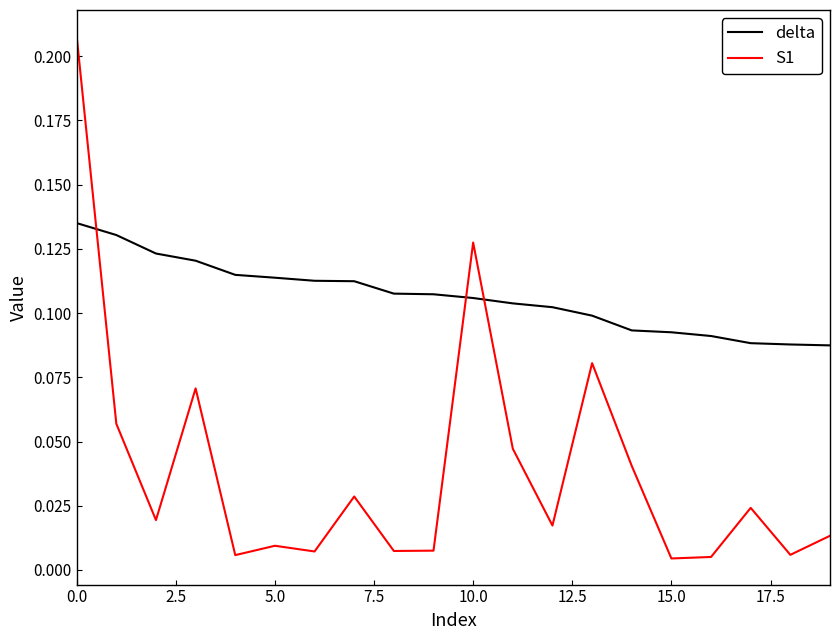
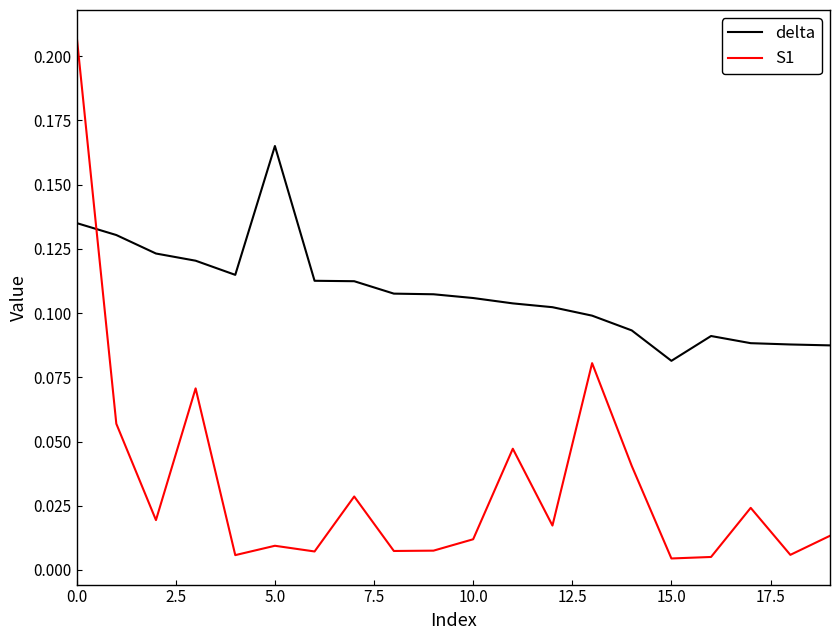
delta, 5.0: 0.114 -> 0.165
S1, 10.0: 0.127 -> 0.012
delta, 15.0: 0.093 -> 0.081
